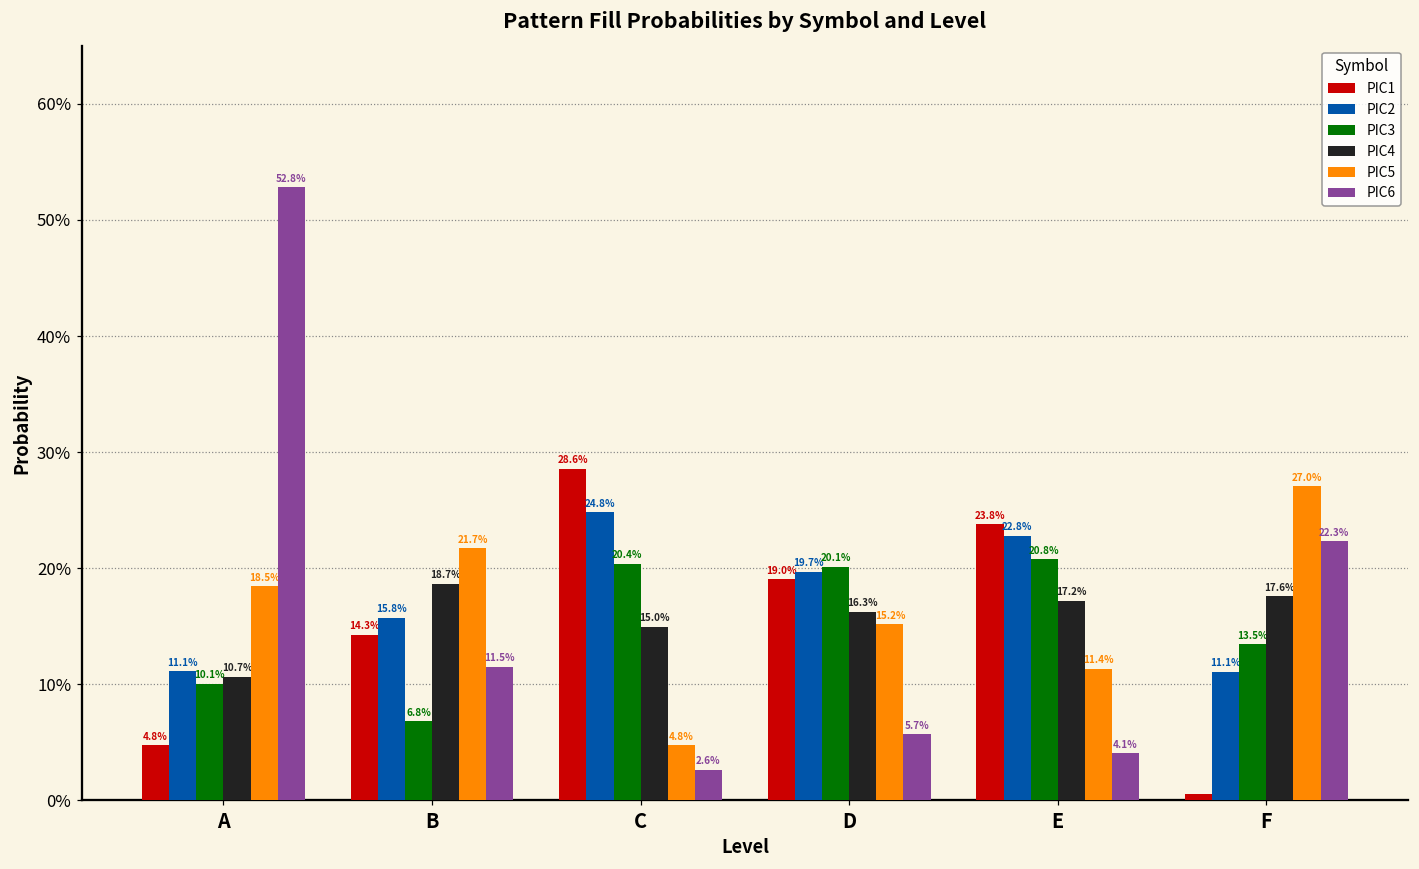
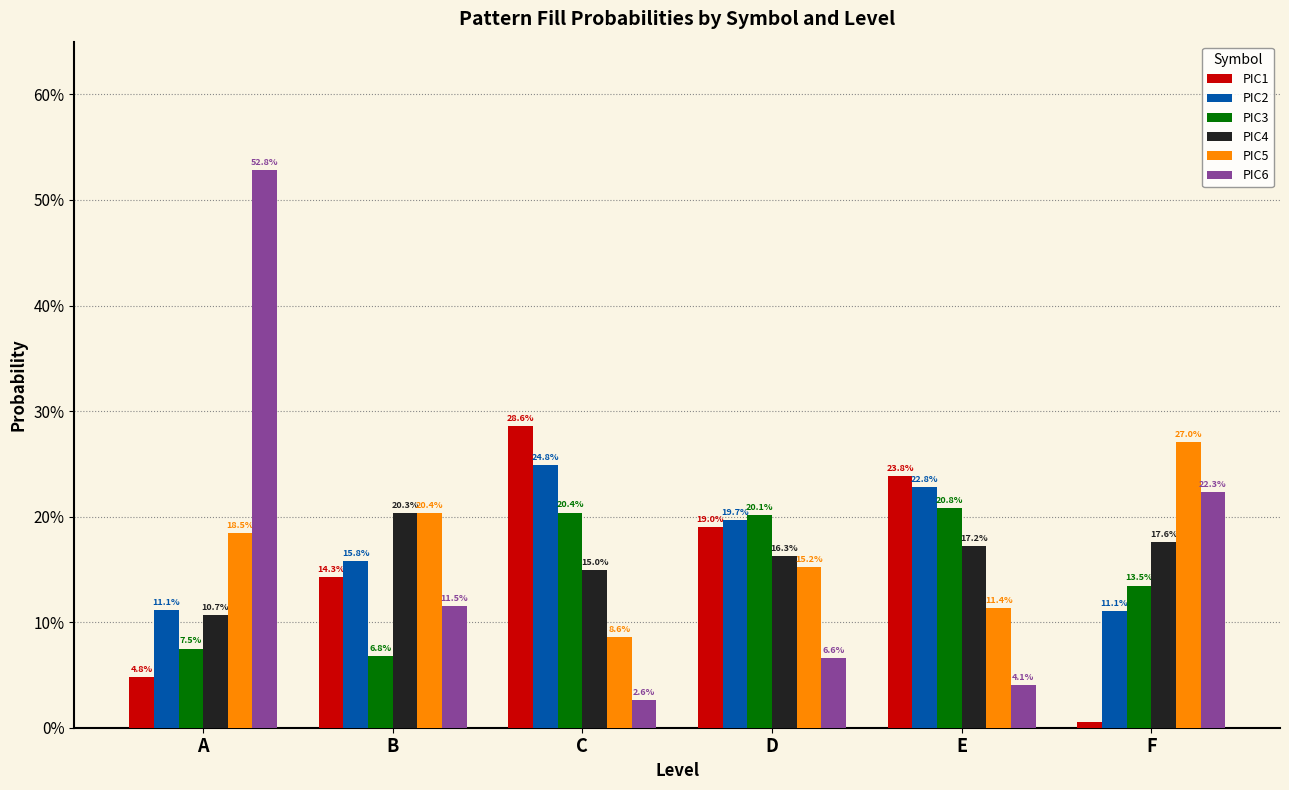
PIC3, A: 10.1% -> 7.5%
PIC4, B: 18.7% -> 20.3%
PIC5, B: 21.7% -> 20.4%
PIC5, C: 4.8% -> 8.6%
PIC6, D: 5.7% -> 6.6%
